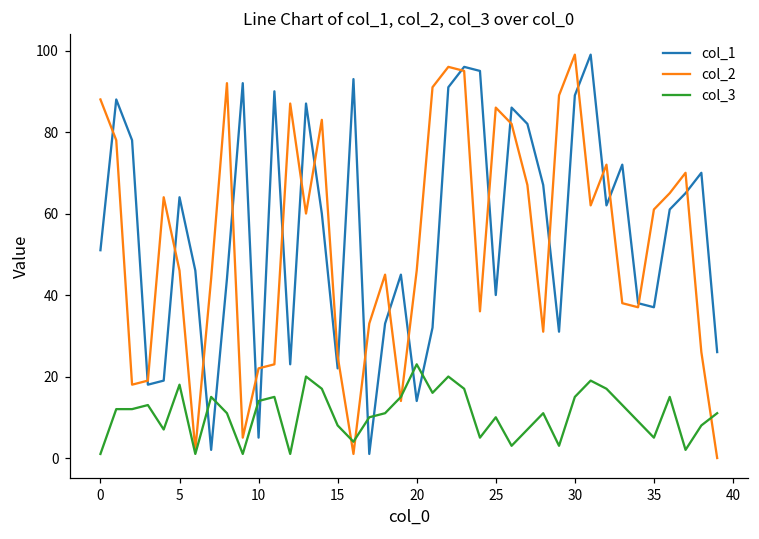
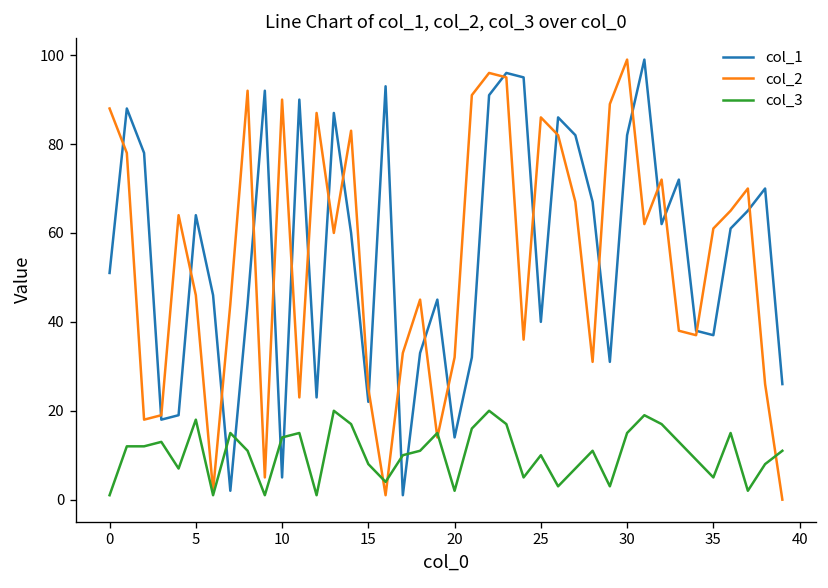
col_2, 10: 22 -> 90
col_2, 20: 46 -> 32
col_3, 20: 23 -> 2
col_1, 30: 89 -> 82
